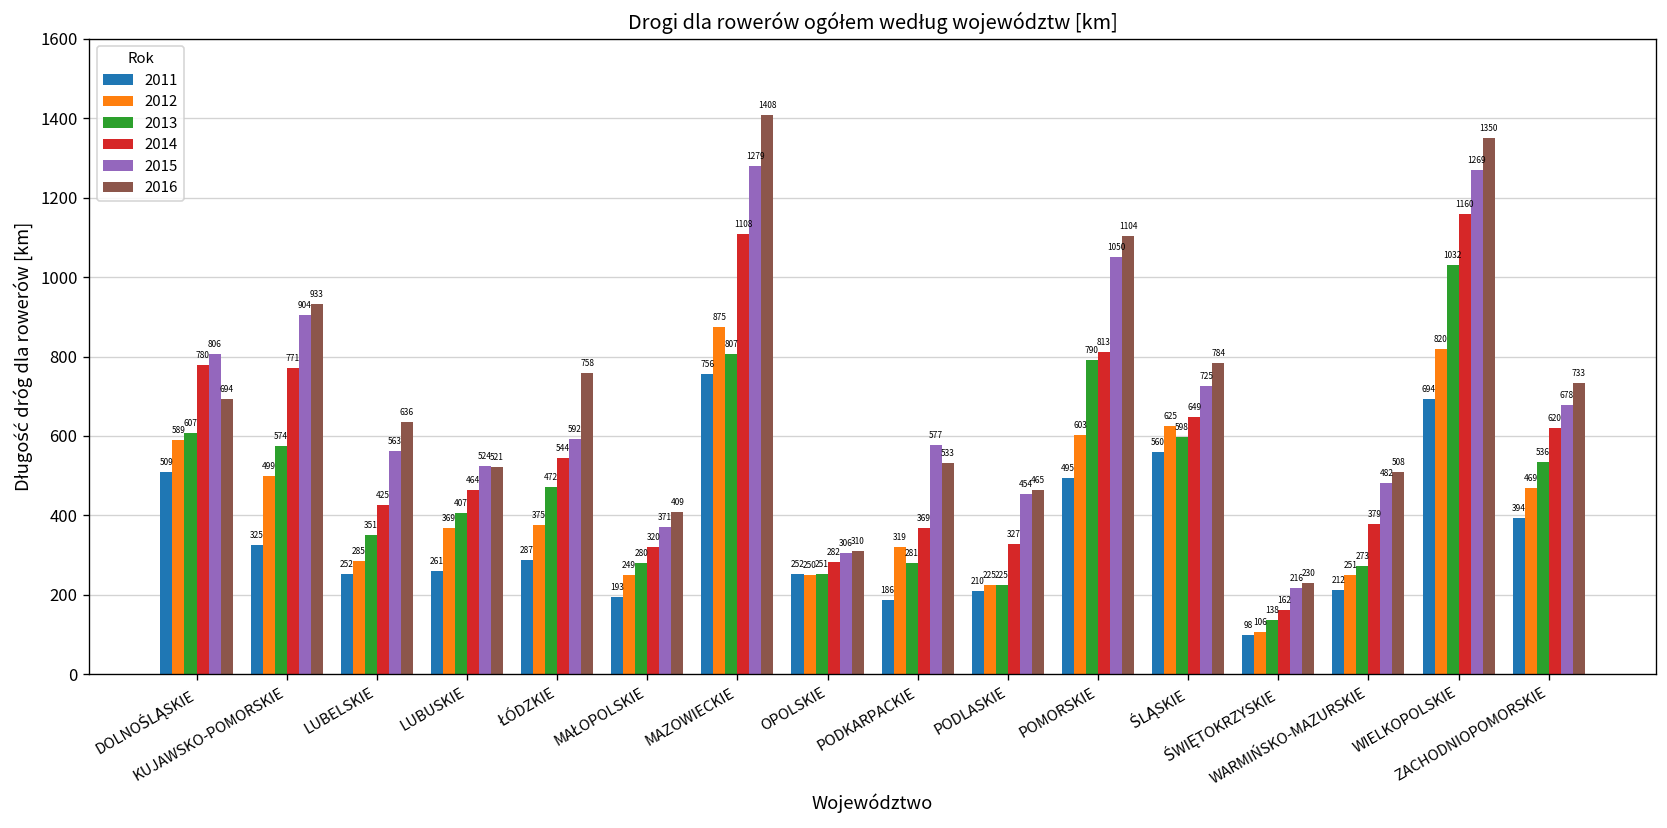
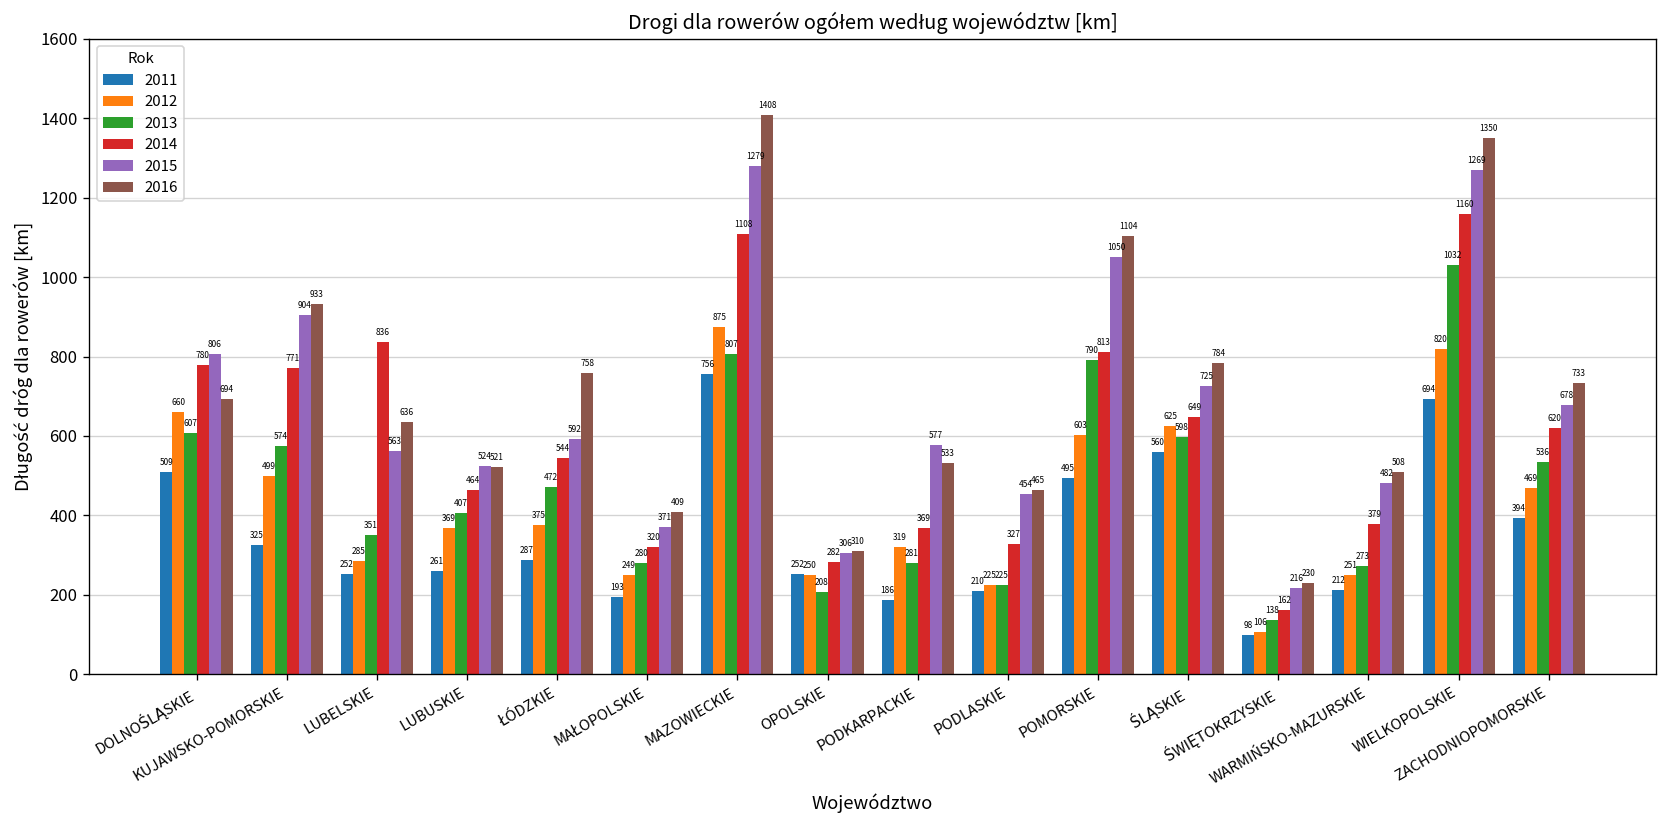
2012, DOLNOŚLĄSKIE: 589 -> 660
2014, LUBELSKIE: 425 -> 836
2013, OPOLSKIE: 251 -> 208
